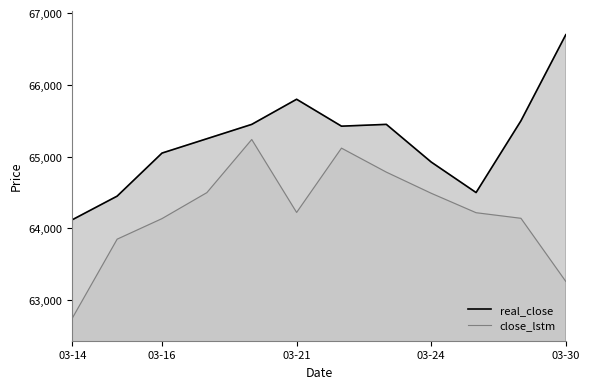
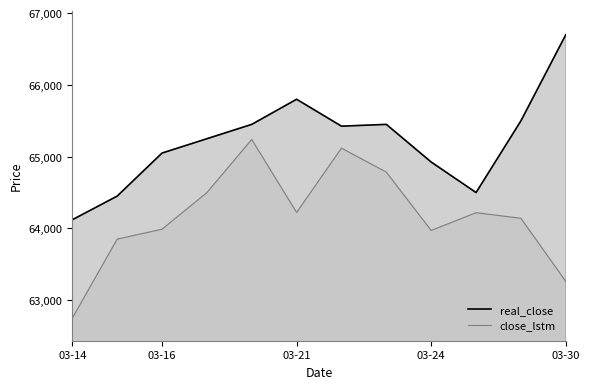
close_lstm, 03-16: 64,100 -> 64,000
close_lstm, 03-24: 64,500 -> 64,000
